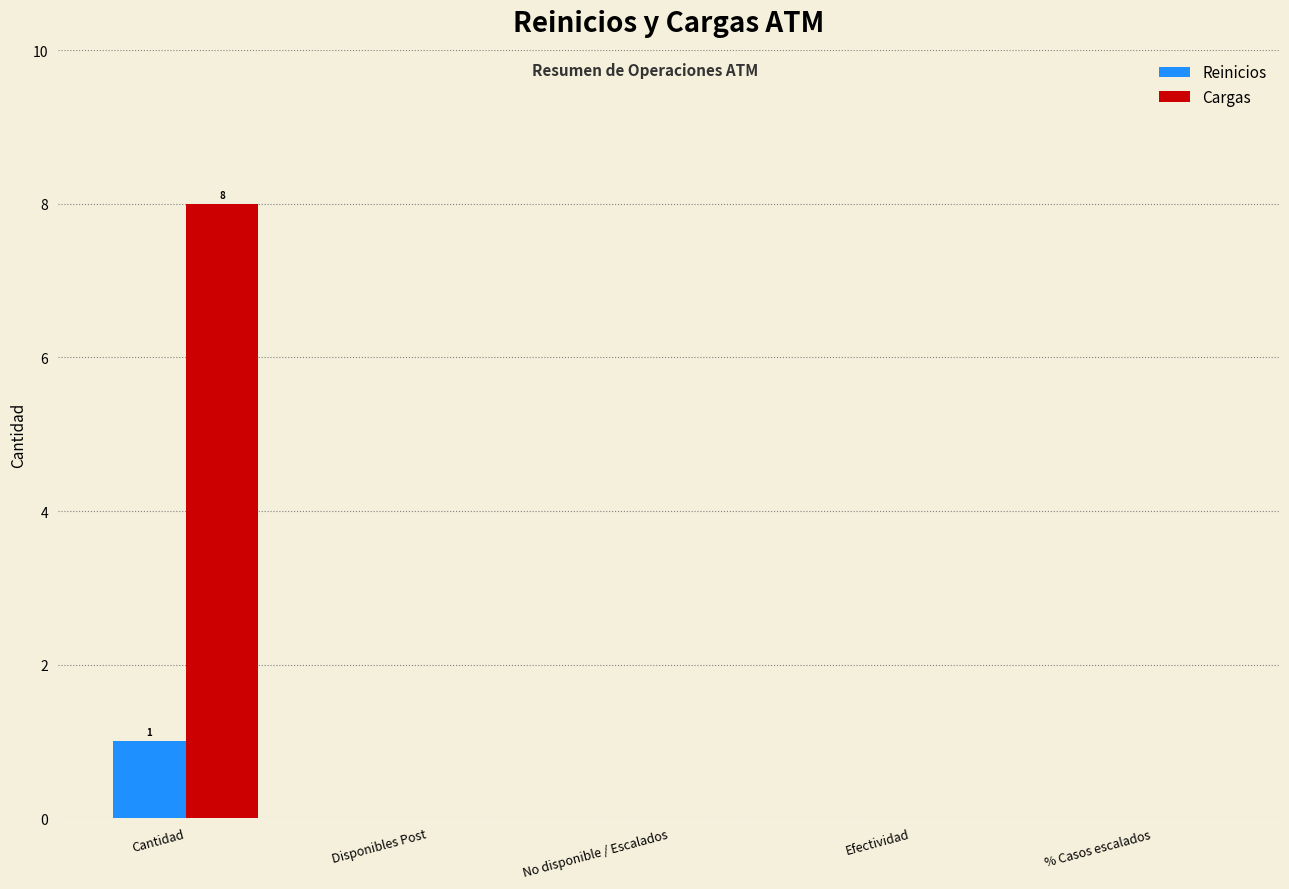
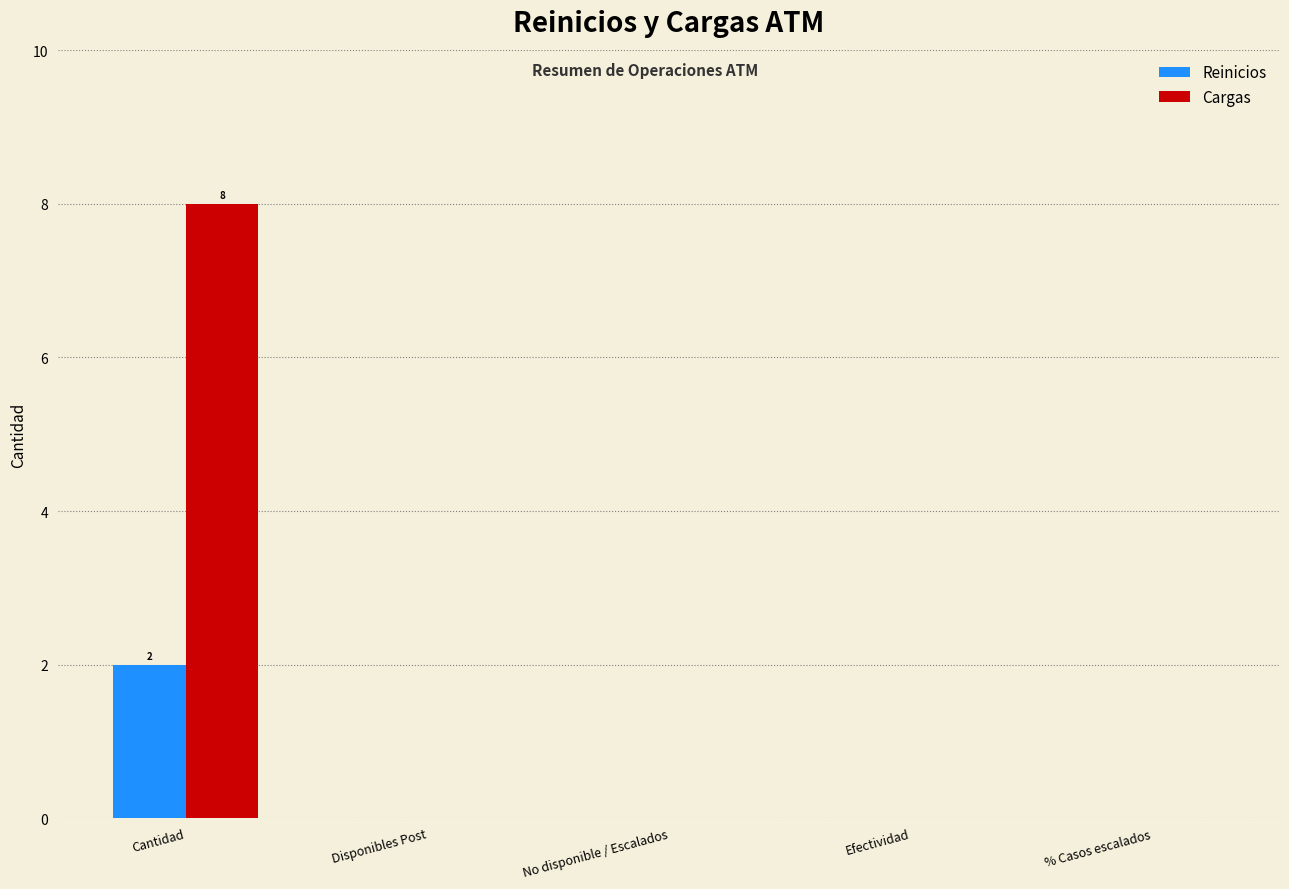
Reinicios, Cantidad: 1 -> 2
